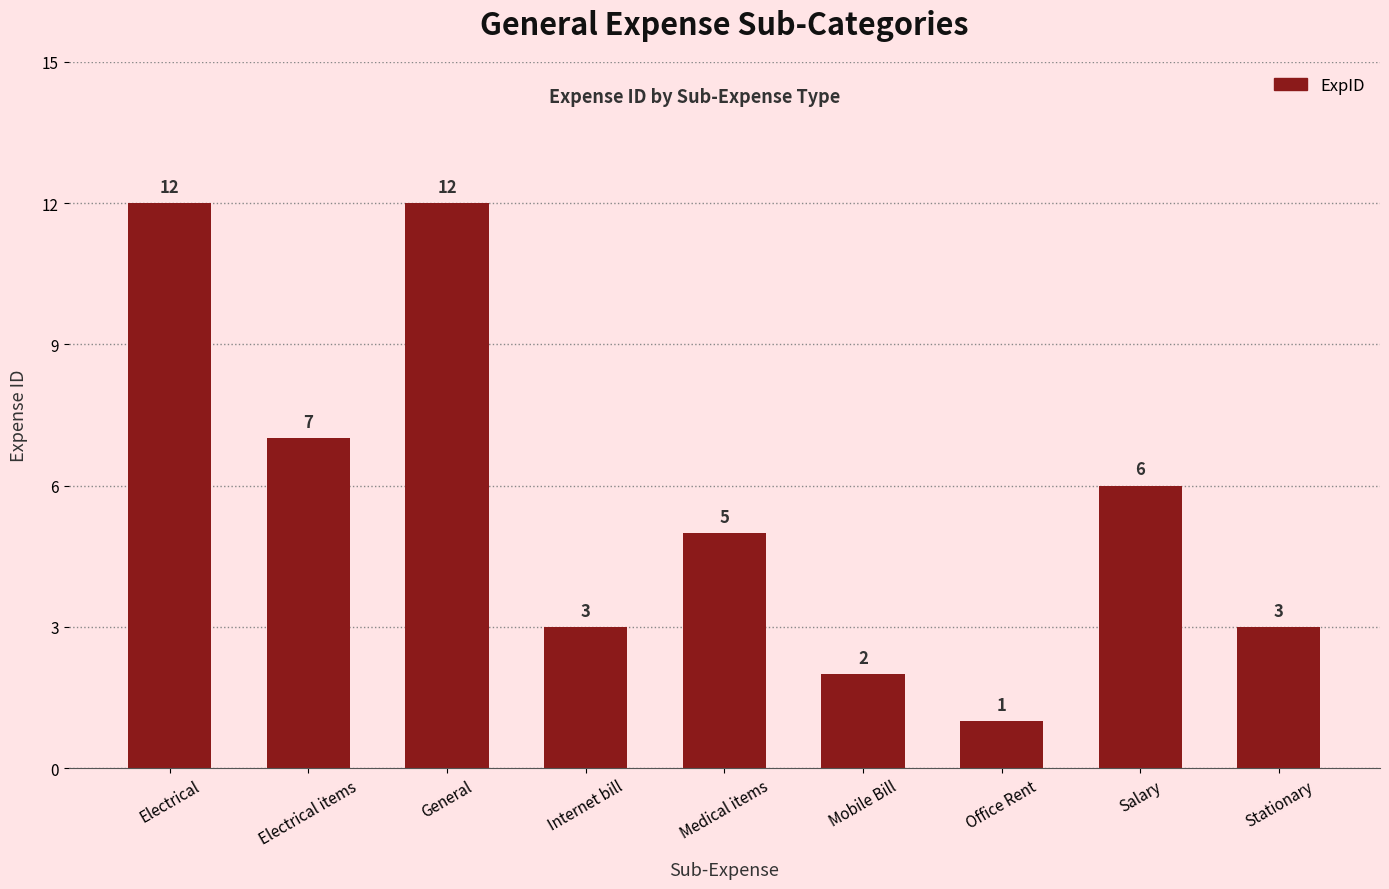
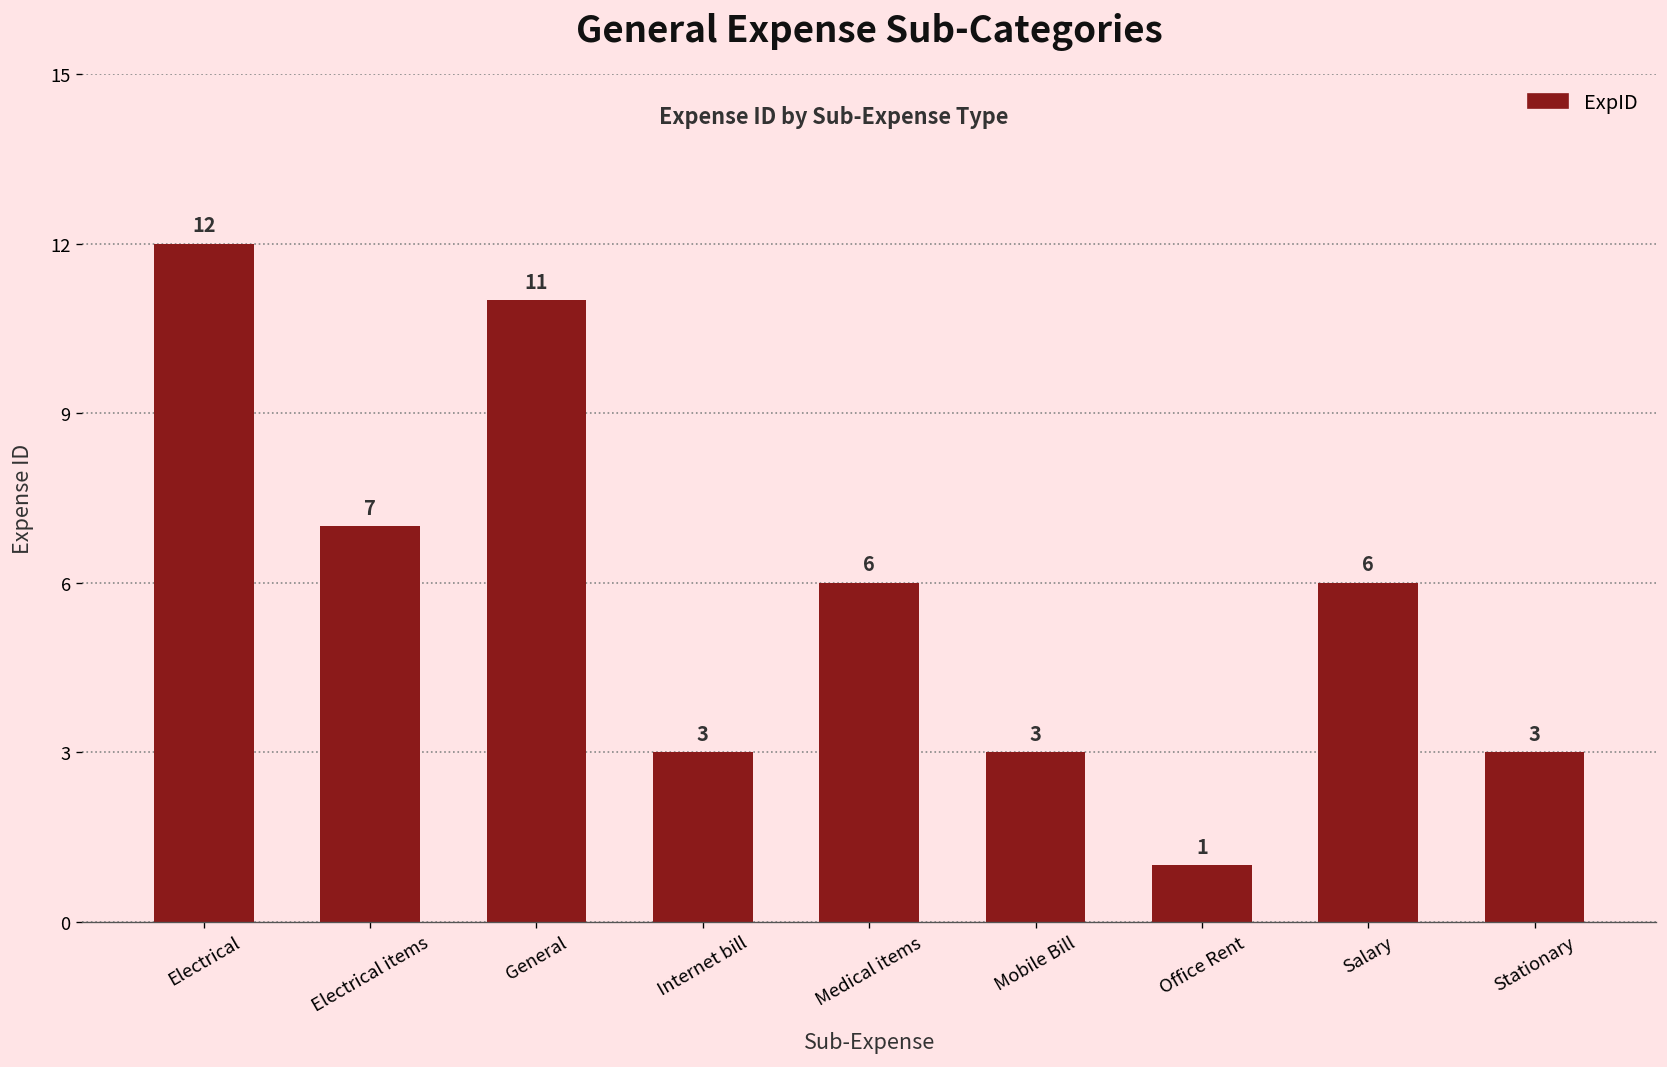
General: 12 -> 11
Medical items: 5 -> 6
Mobile Bill: 2 -> 3
